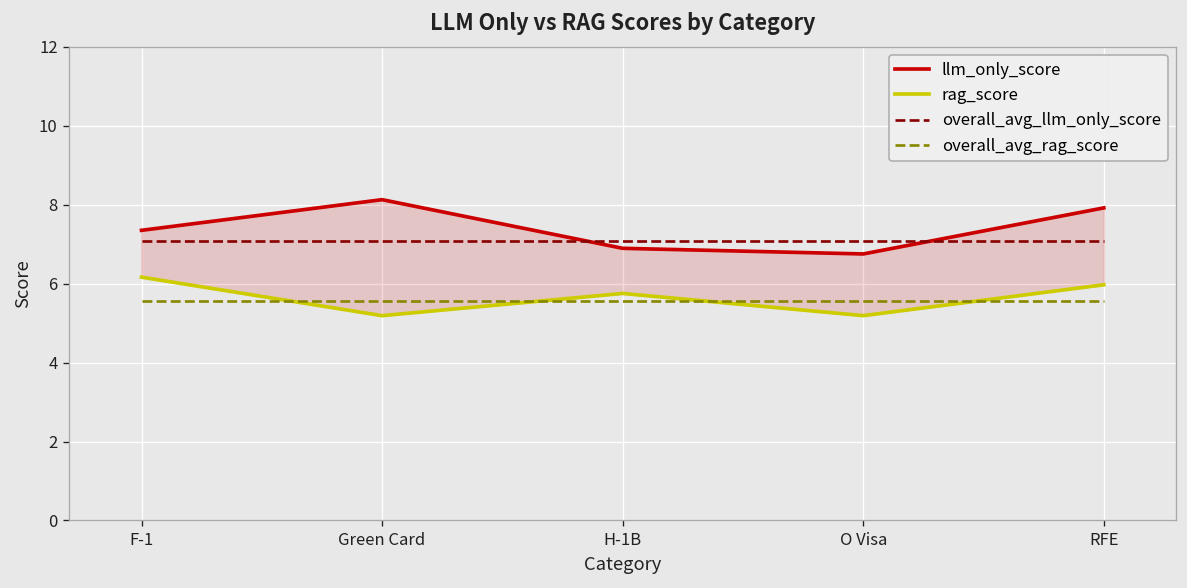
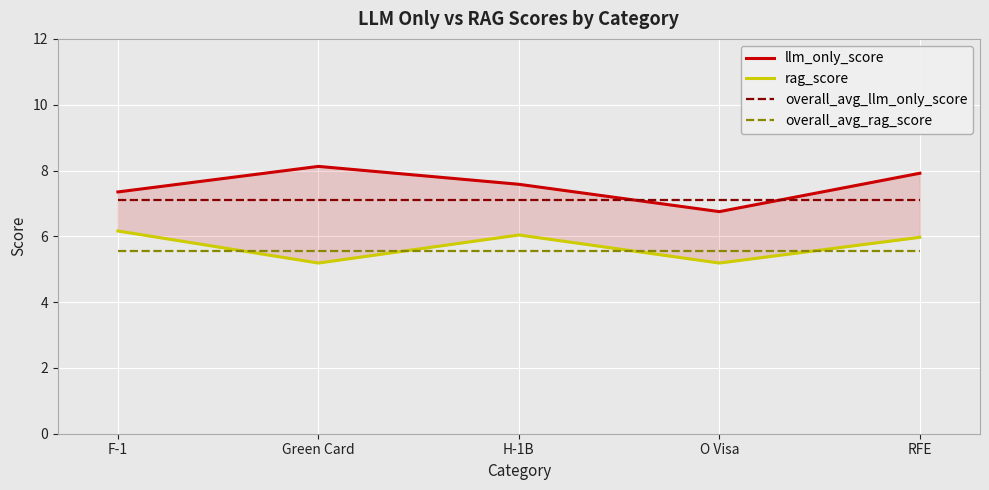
llm_only_score, H-1B: 6.9 -> 7.6
rag_score, H-1B: 5.8 -> 6.0
